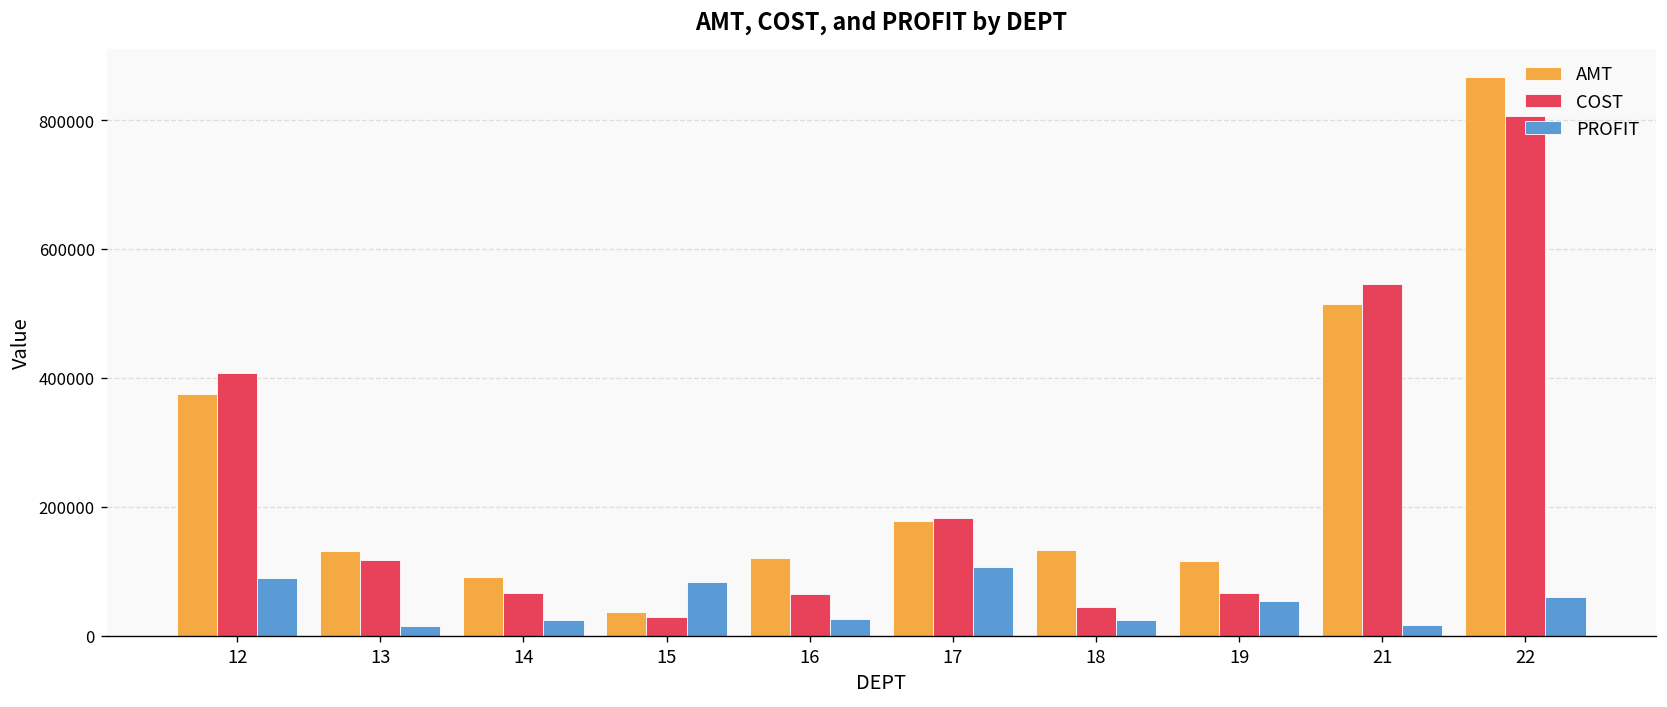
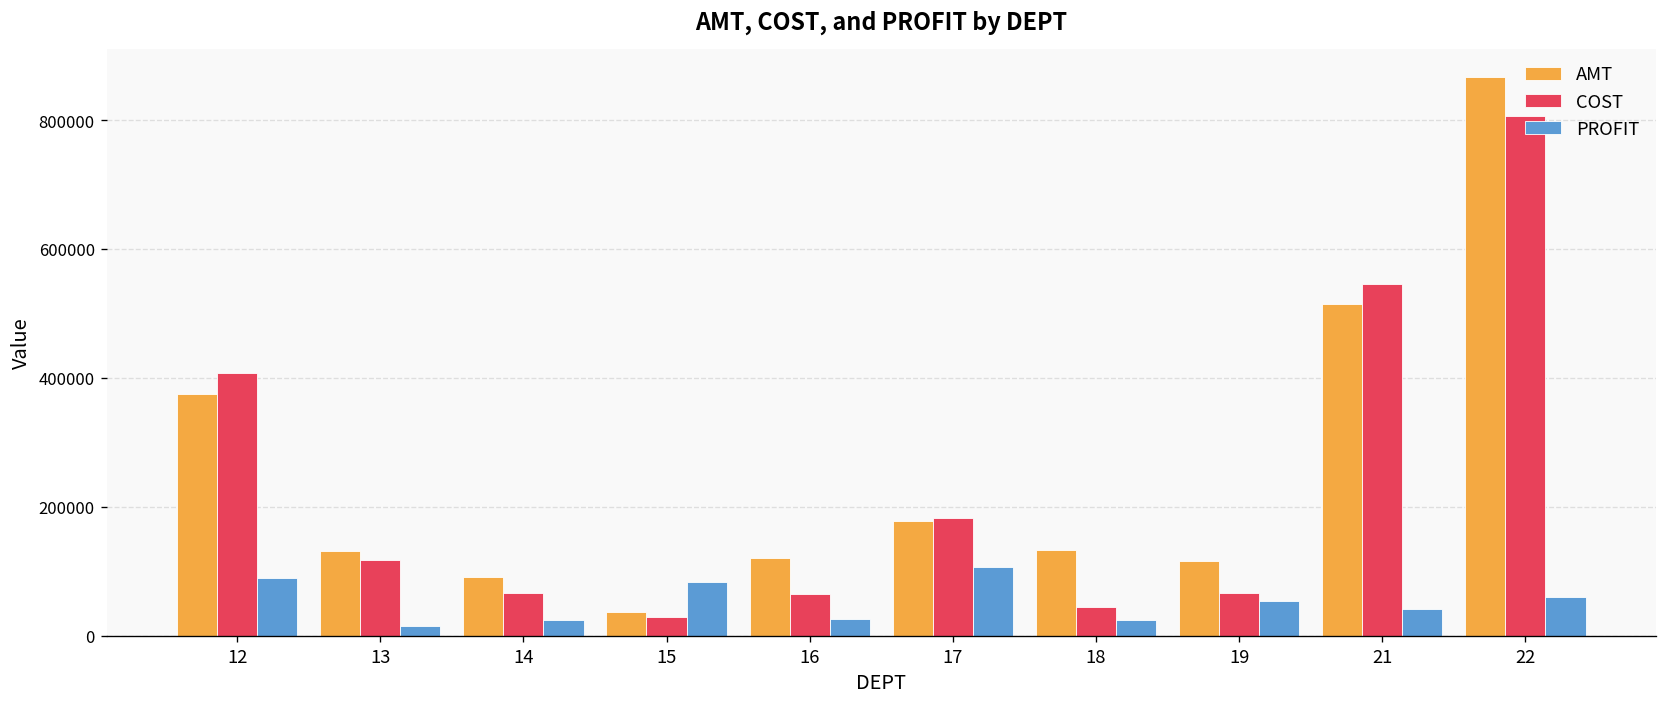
PROFIT, 21: 20000 -> 40000
